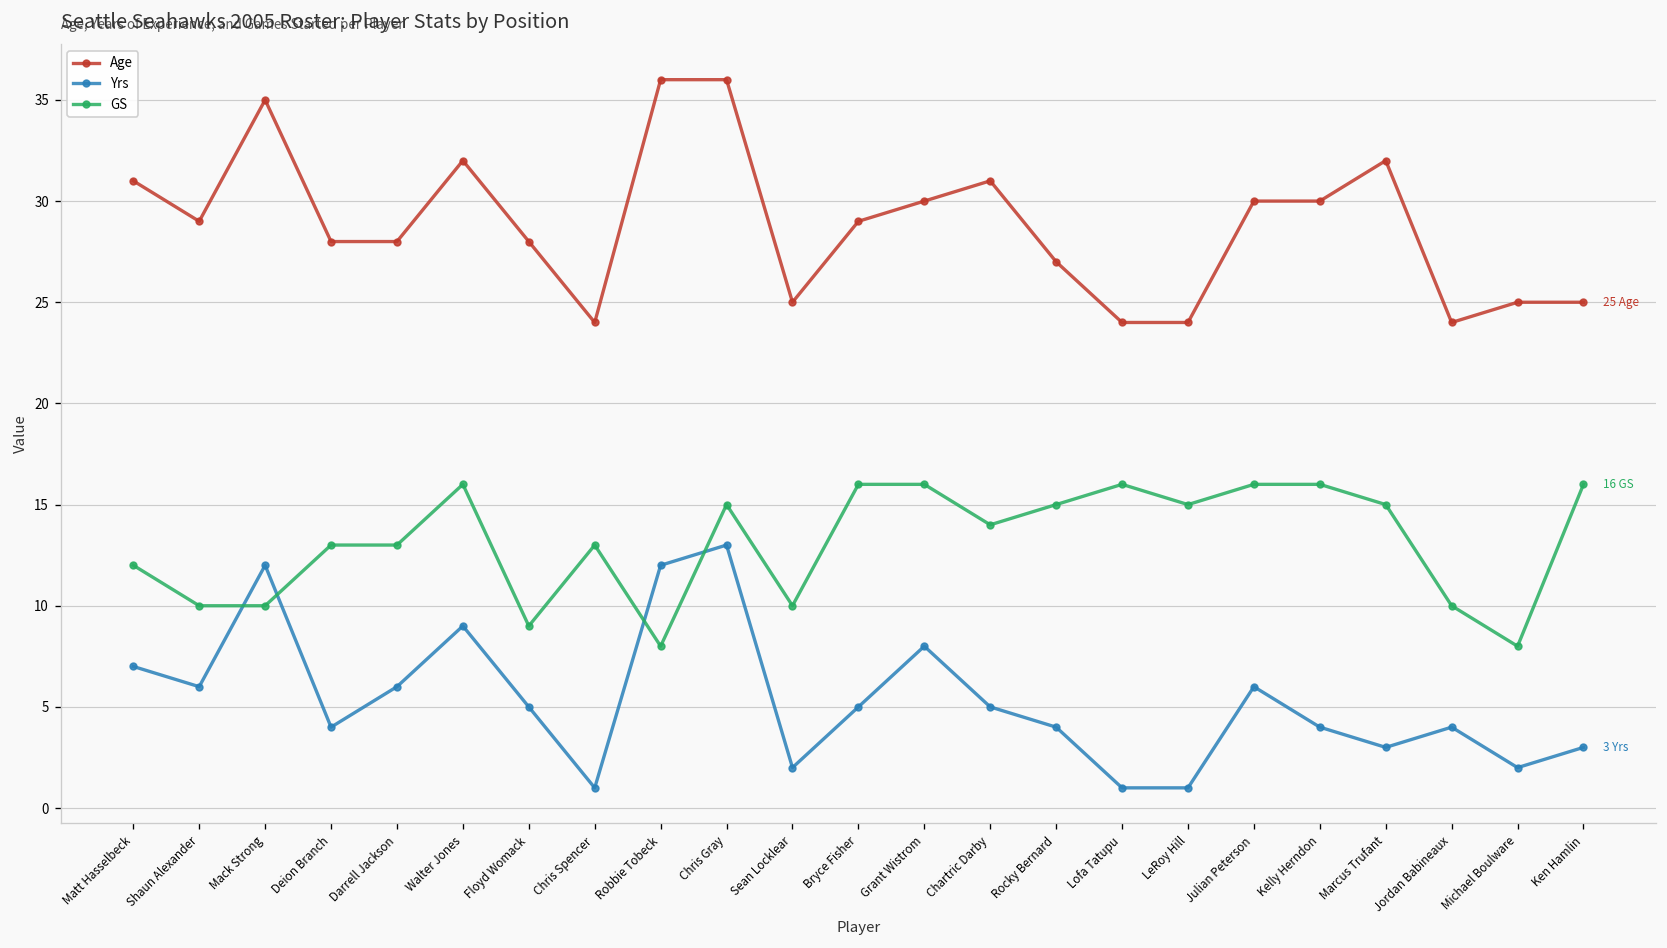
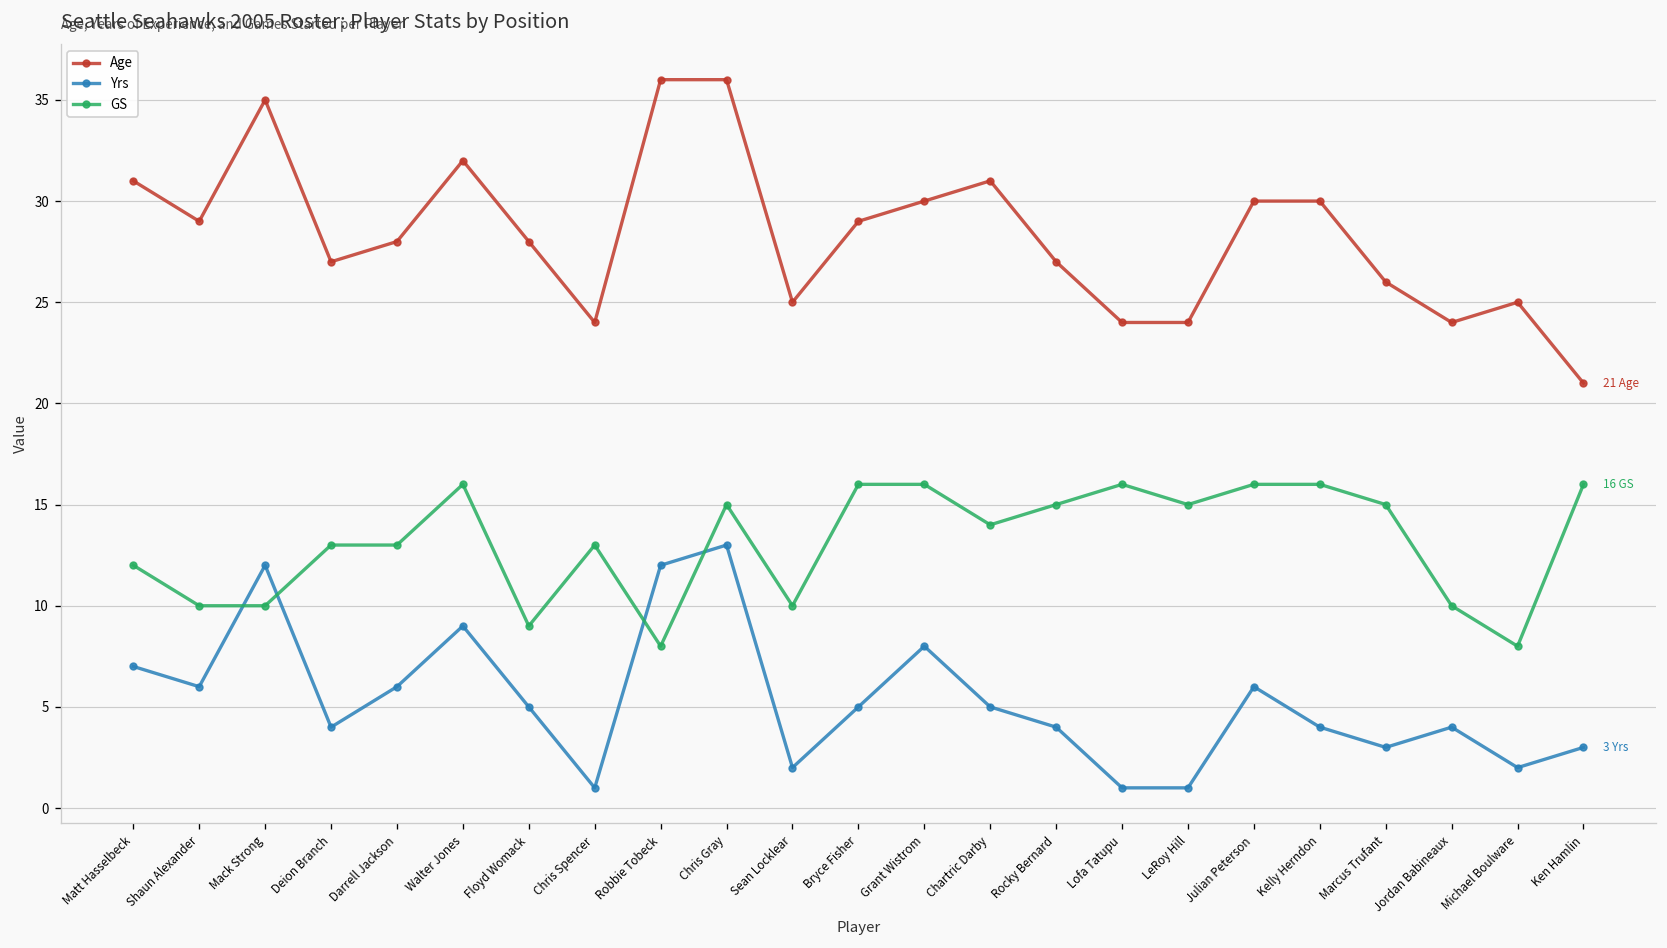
Age, Deion Branch: 28 -> 27
Age, Marcus Trufant: 32 -> 26
Age, Ken Hamlin: 25 -> 21
